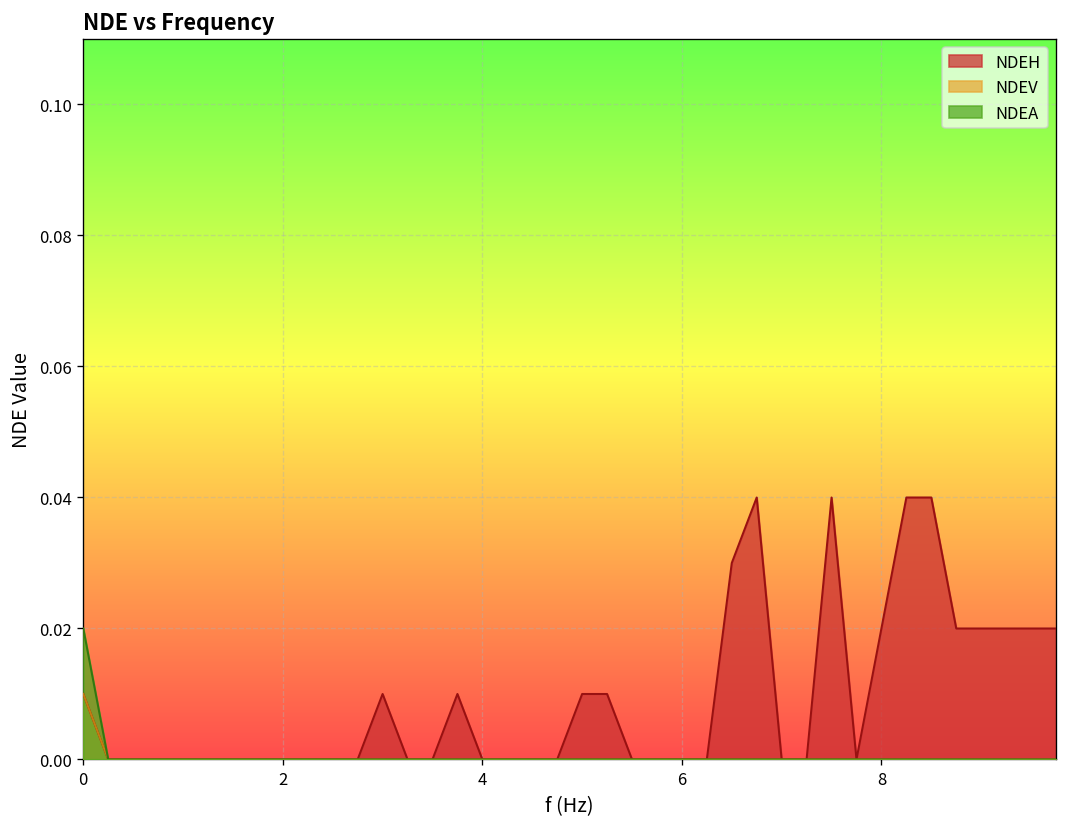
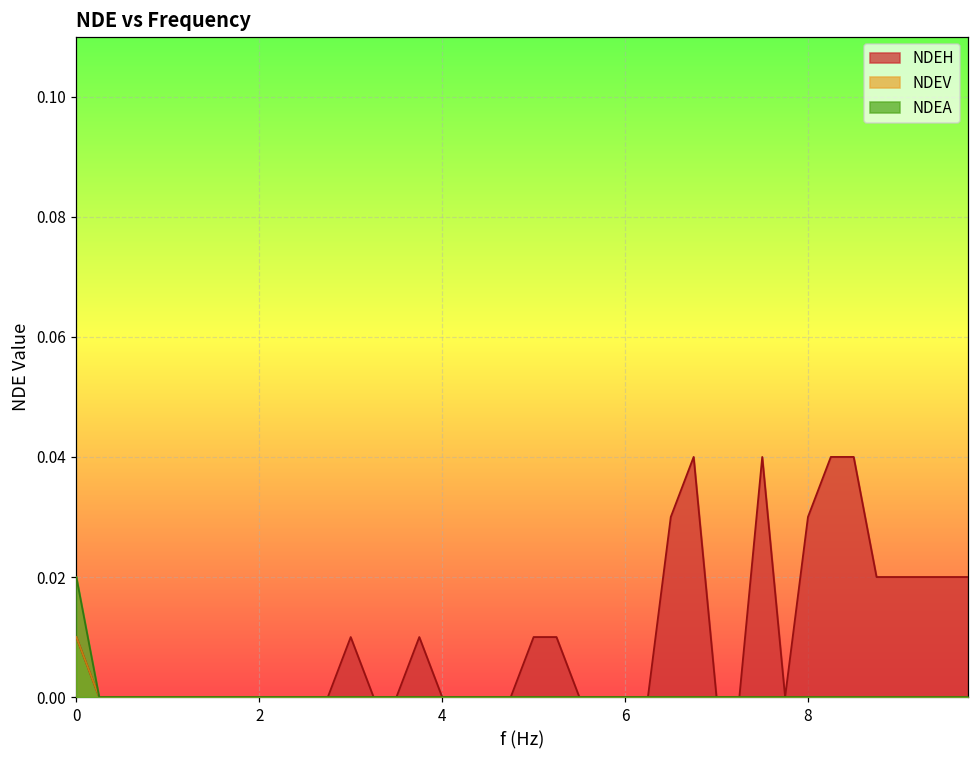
NDEH, 8: 0.02 -> 0.03
